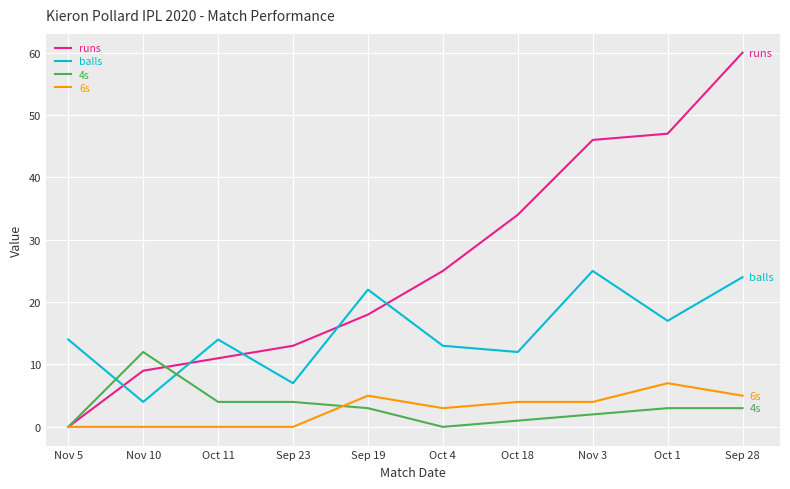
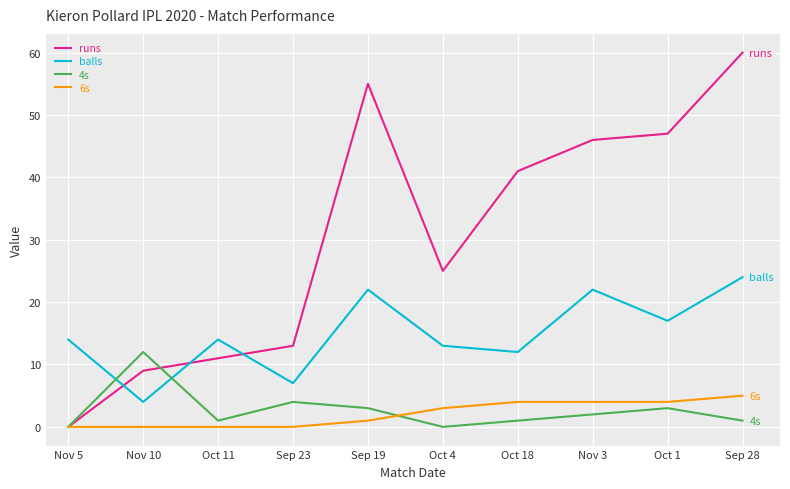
4s, Oct 11: 4 -> 1
runs, Sep 19: 18 -> 55
6s, Sep 19: 5 -> 1
runs, Oct 18: 34 -> 41
balls, Nov 3: 25 -> 22
6s, Oct 1: 7 -> 4
4s, Sep 28: 3 -> 1
